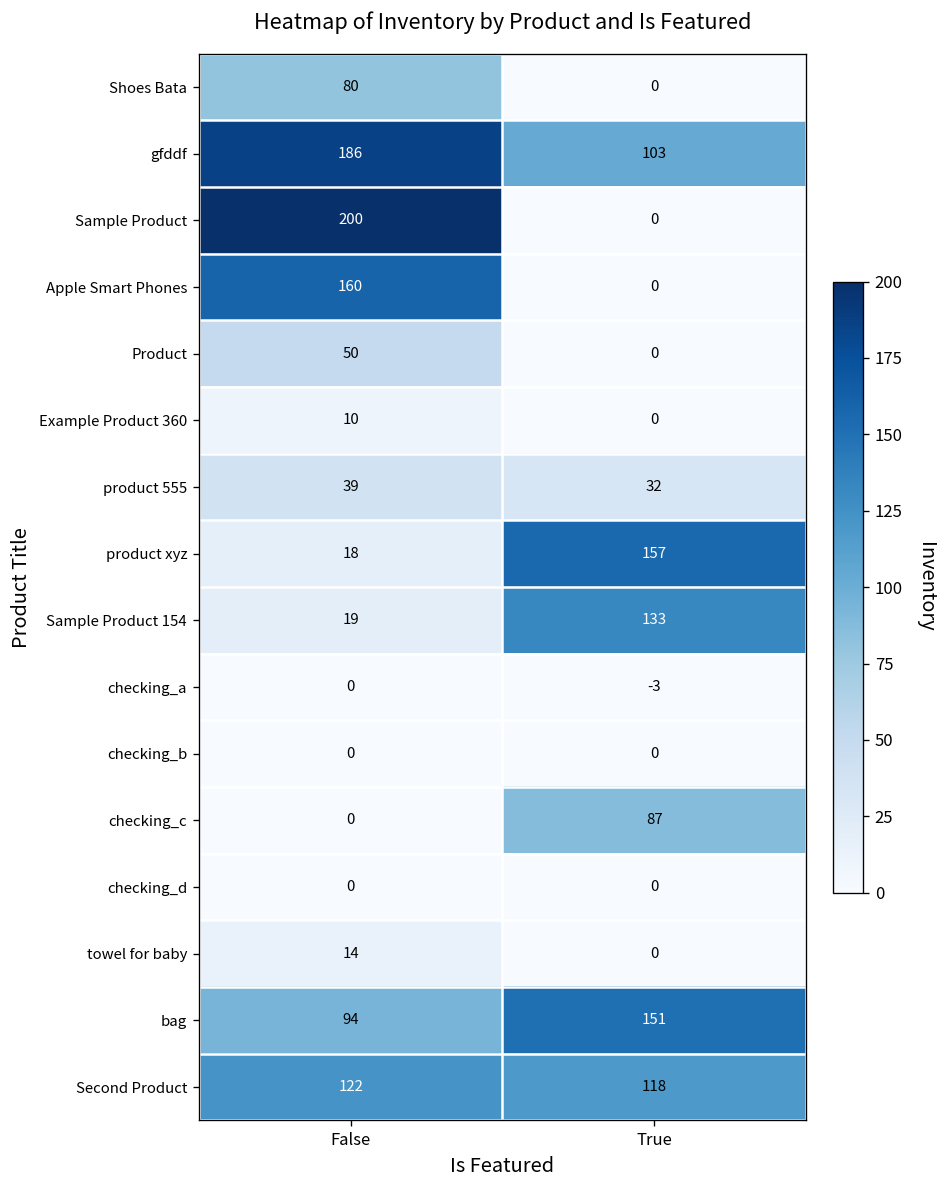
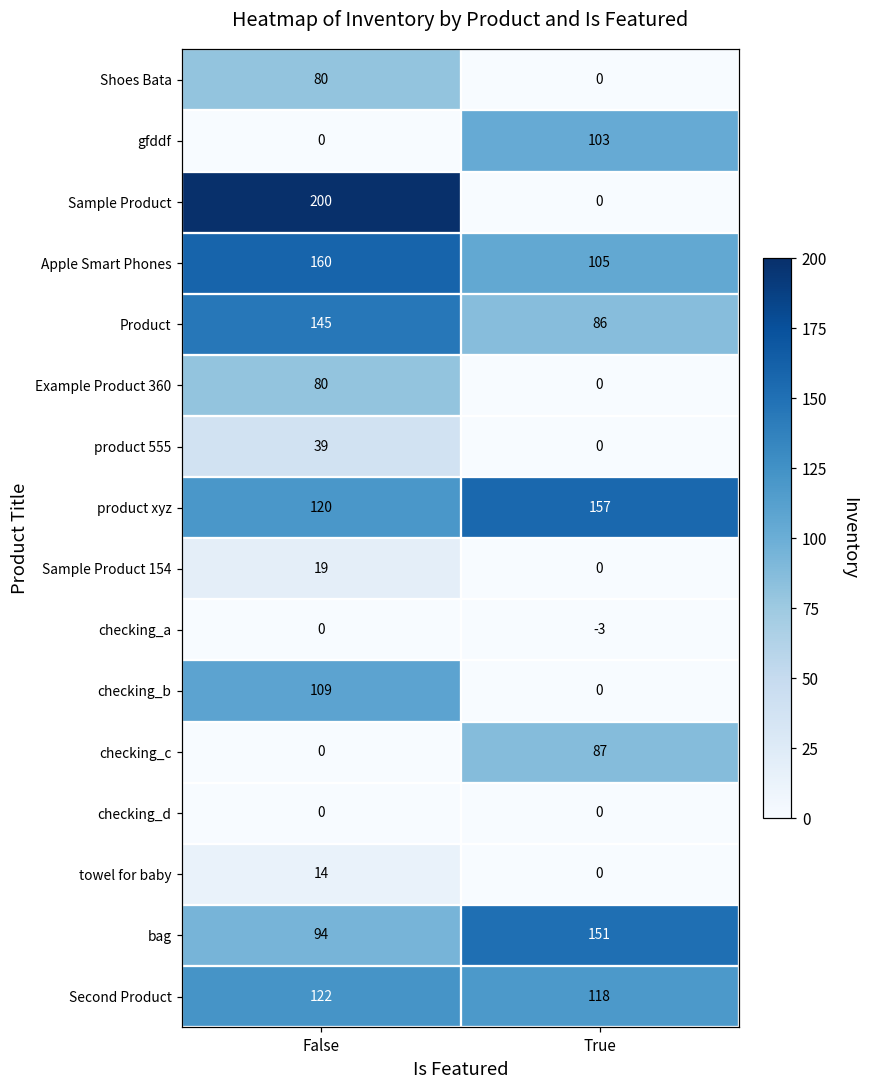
gfddf, False: 186 -> 0
Apple Smart Phones, True: 0 -> 105
Product, False: 50 -> 145
Product, True: 0 -> 86
Example Product 360, False: 10 -> 80
product 555, True: 32 -> 0
product xyz, False: 18 -> 120
Sample Product 154, True: 133 -> 0
checking_b, False: 0 -> 109
